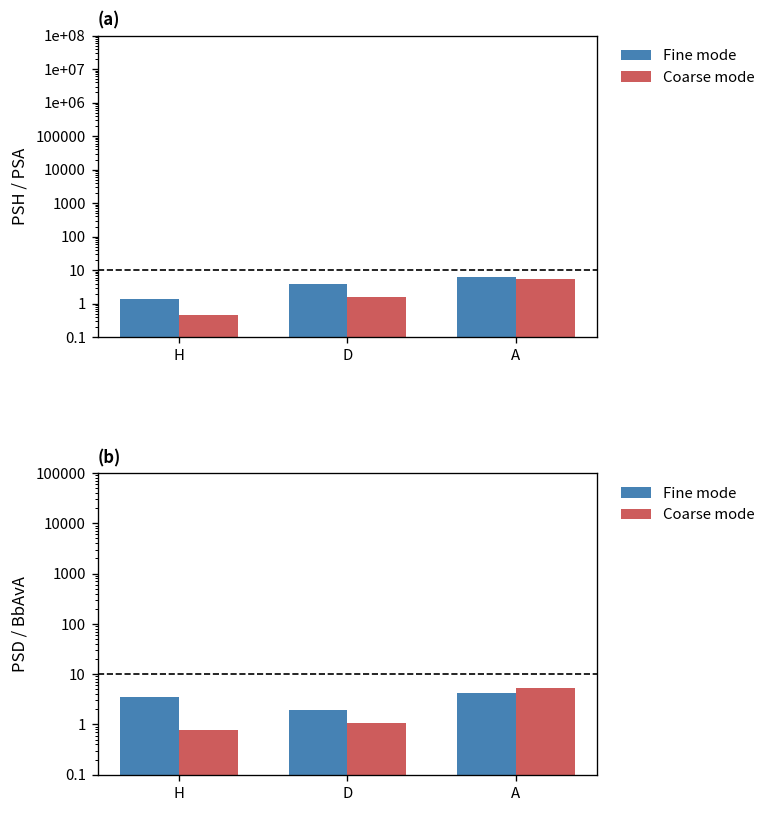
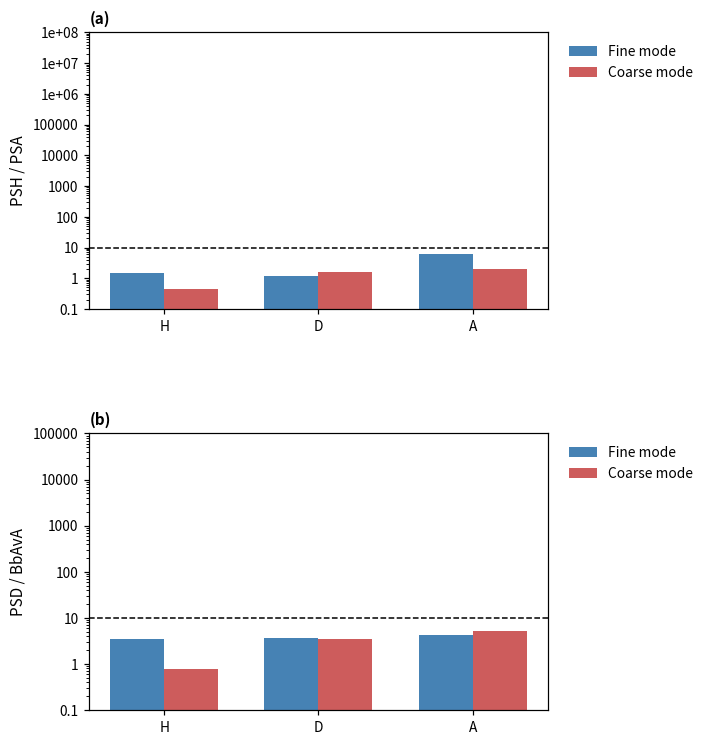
(a), Fine mode, D: 4 -> 1.1
(a), Coarse mode, A: 5 -> 2
(b), Fine mode, D: 2 -> 4
(b), Coarse mode, D: 1.1 -> 3
